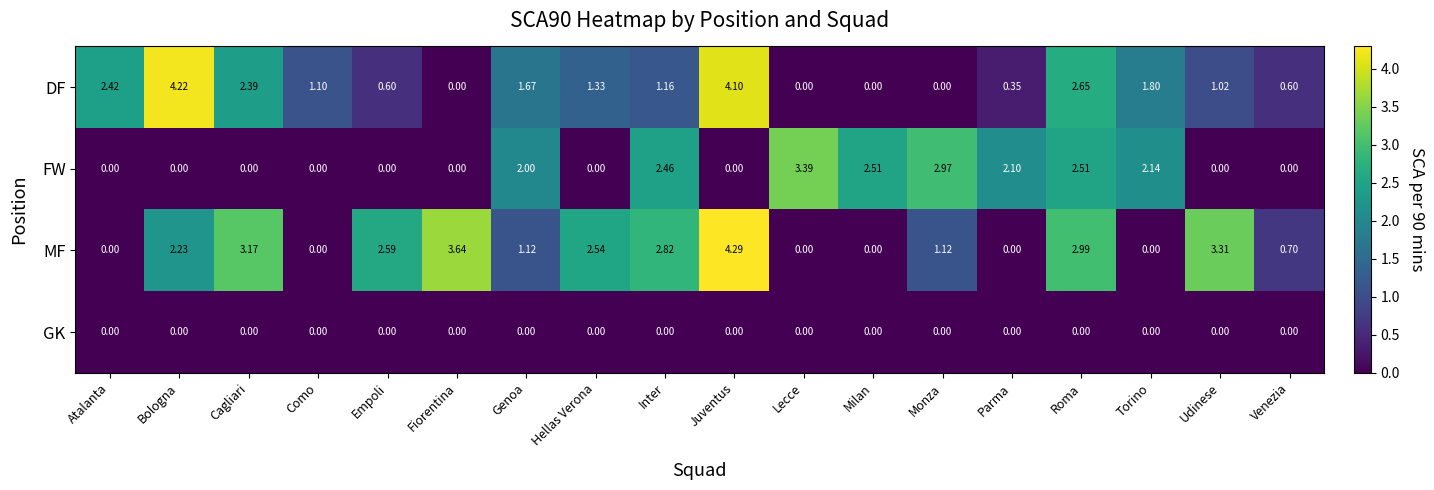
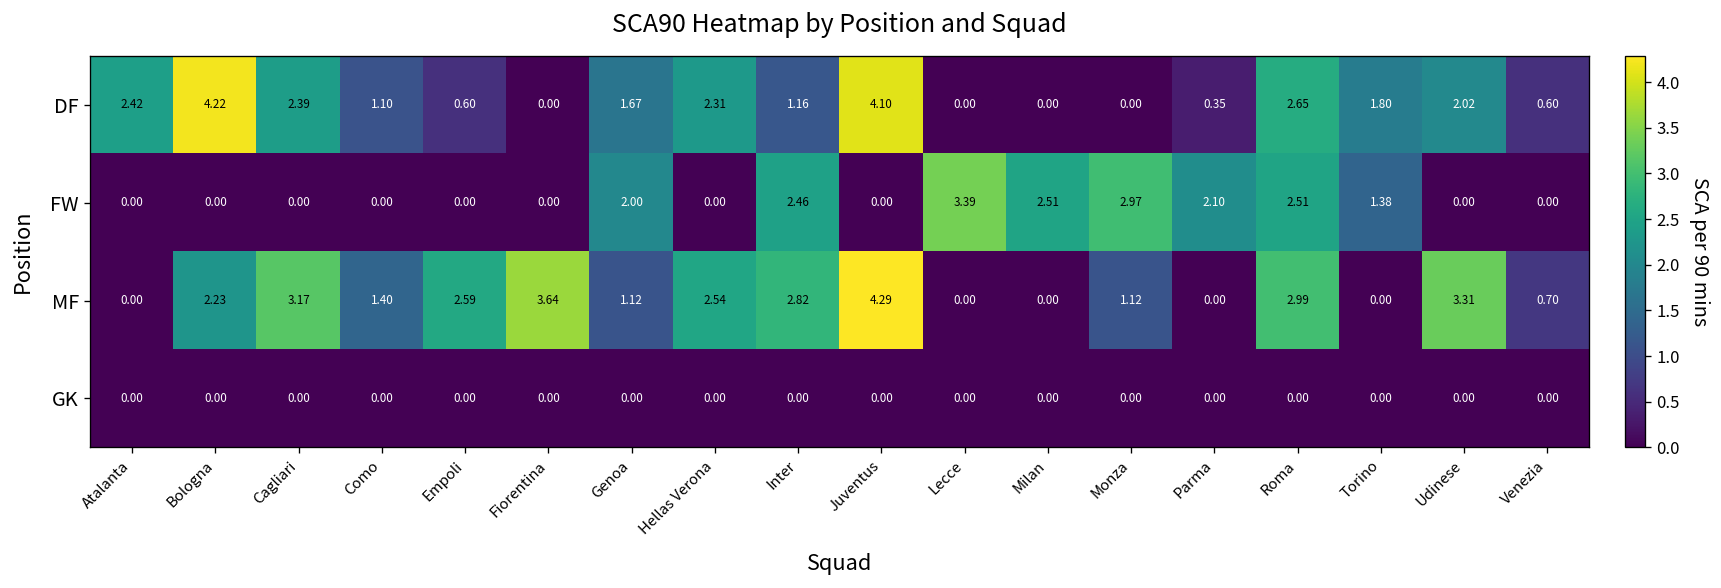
DF, Hellas Verona: 1.33 -> 2.31
DF, Udinese: 1.02 -> 2.02
FW, Torino: 2.14 -> 1.38
MF, Como: 0.00 -> 1.40
